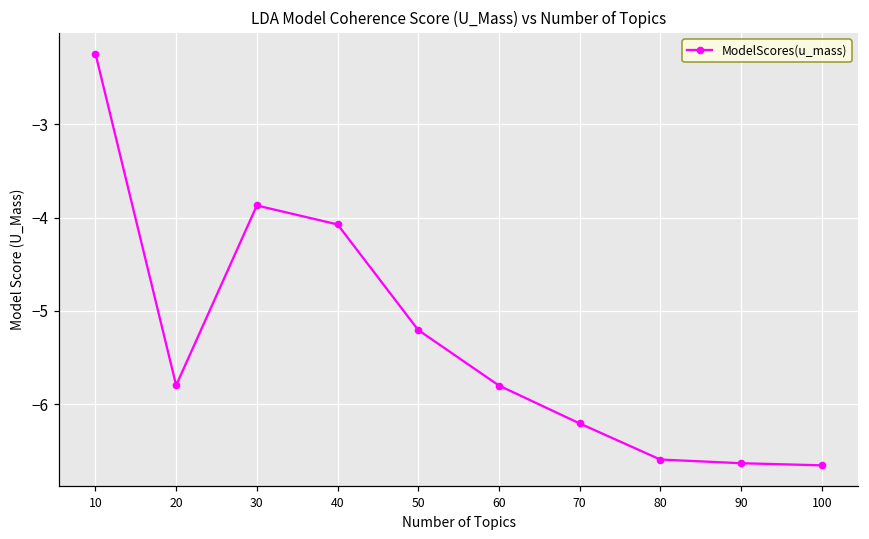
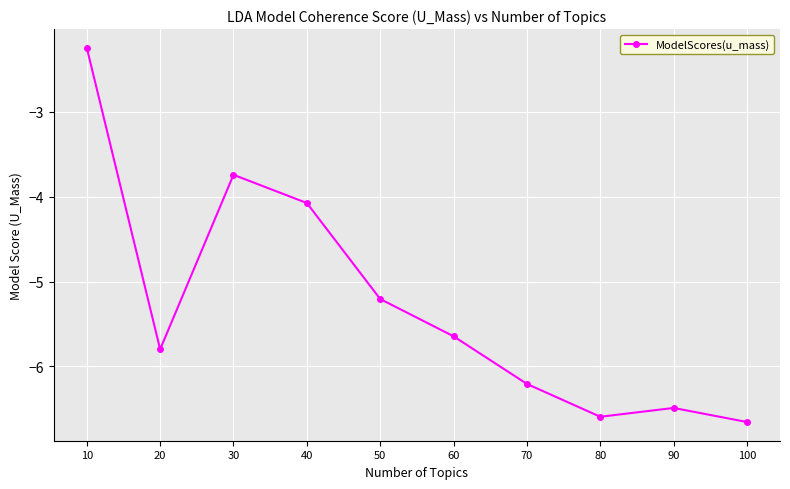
30: -3.9 -> -3.7
60: -5.8 -> -5.6
90: -6.6 -> -6.5
